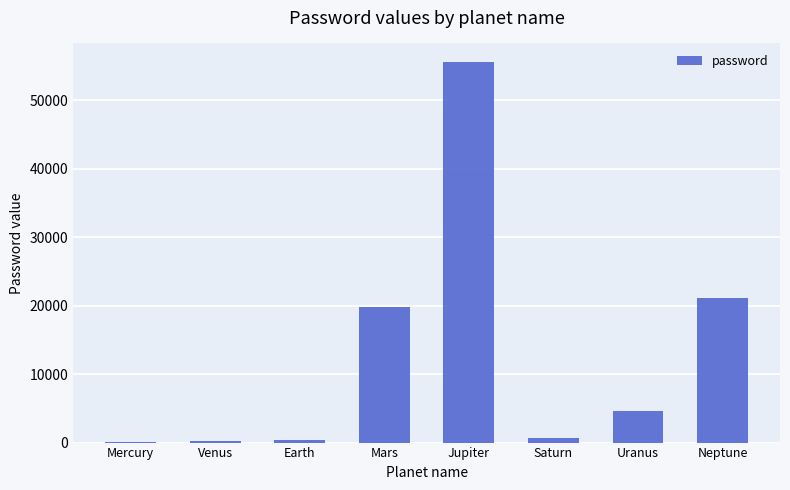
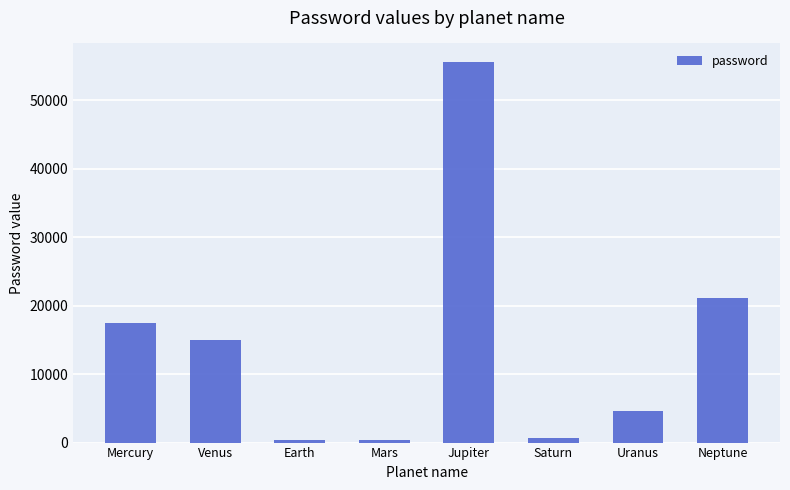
Mercury: 0 -> 17000
Venus: 0 -> 15000
Mars: 20000 -> 0
